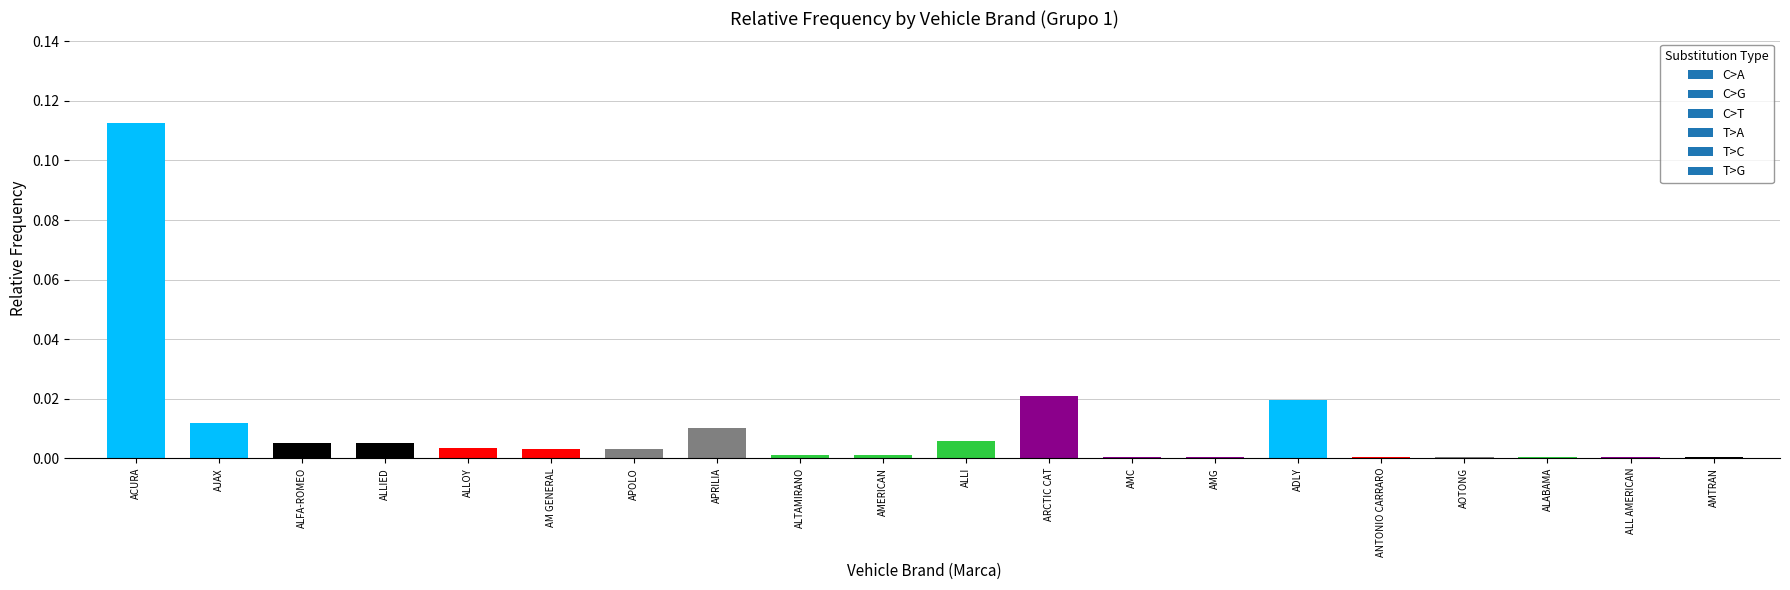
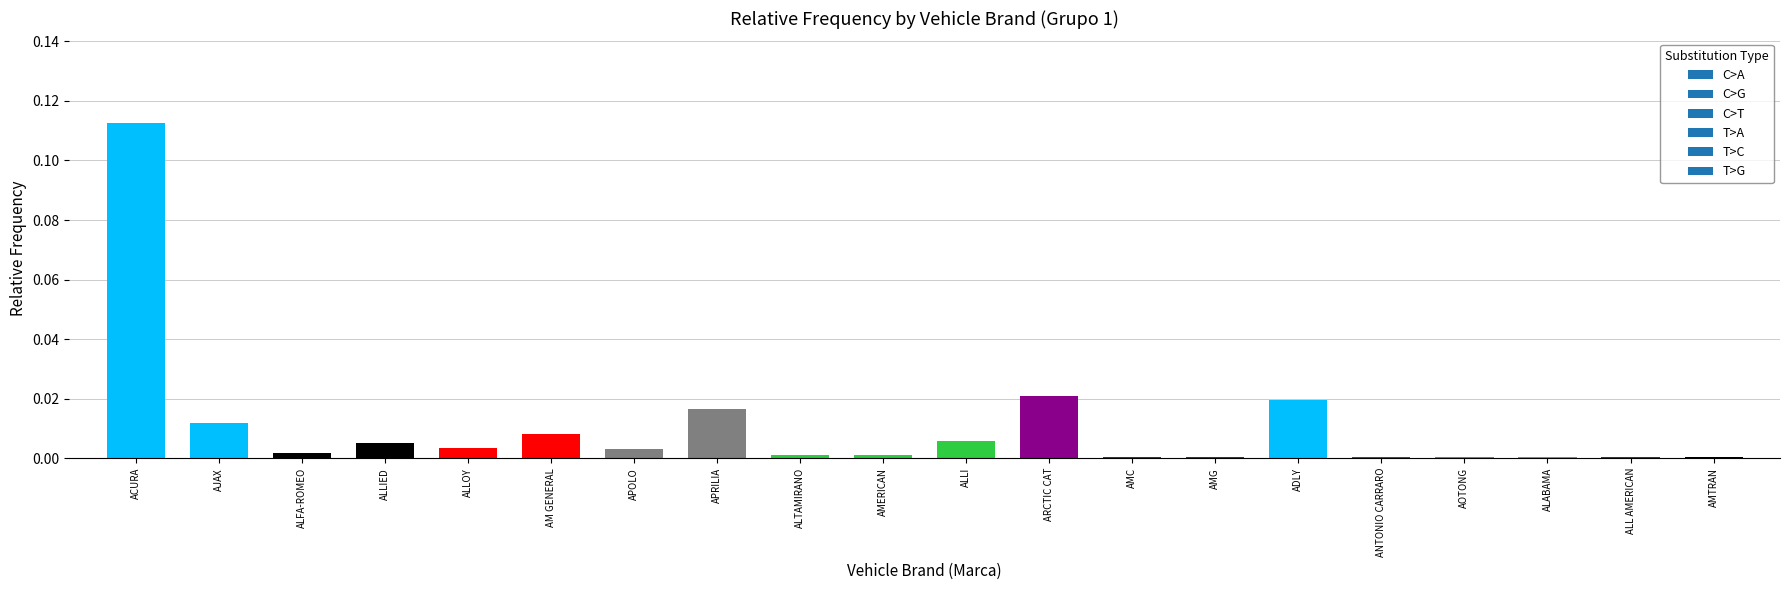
ALFA-ROMEO: 0.005 -> 0.002
AM GENERAL: 0.003 -> 0.008
APRILIA: 0.010 -> 0.017
